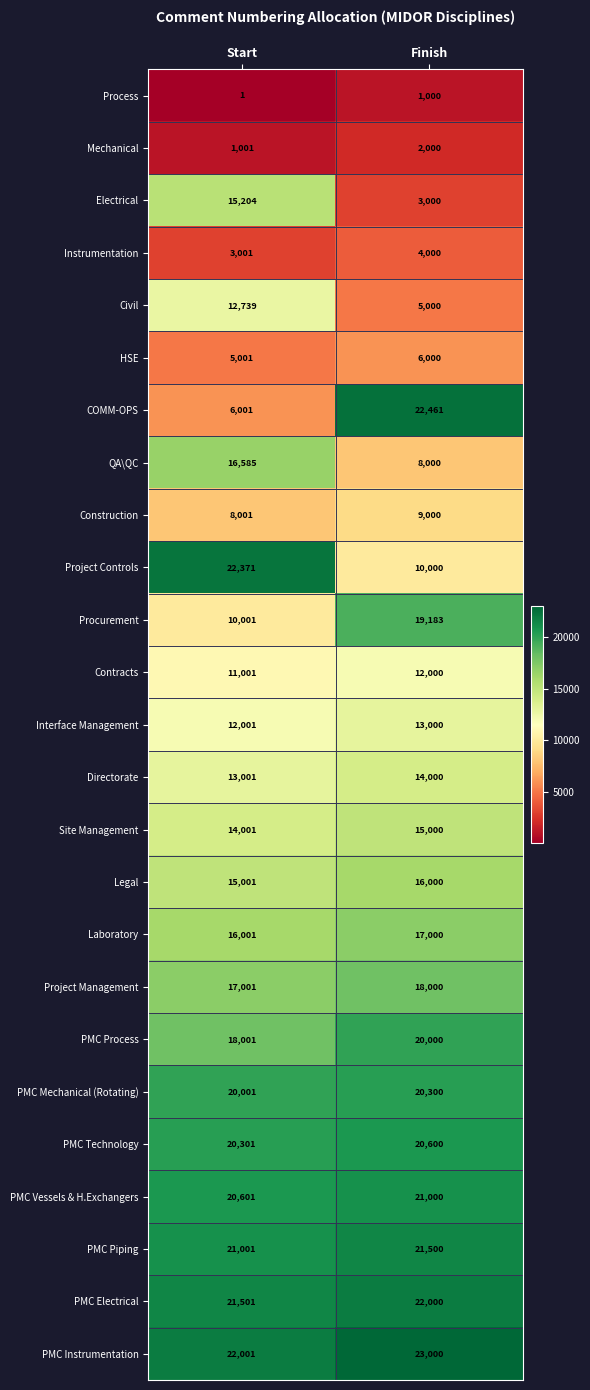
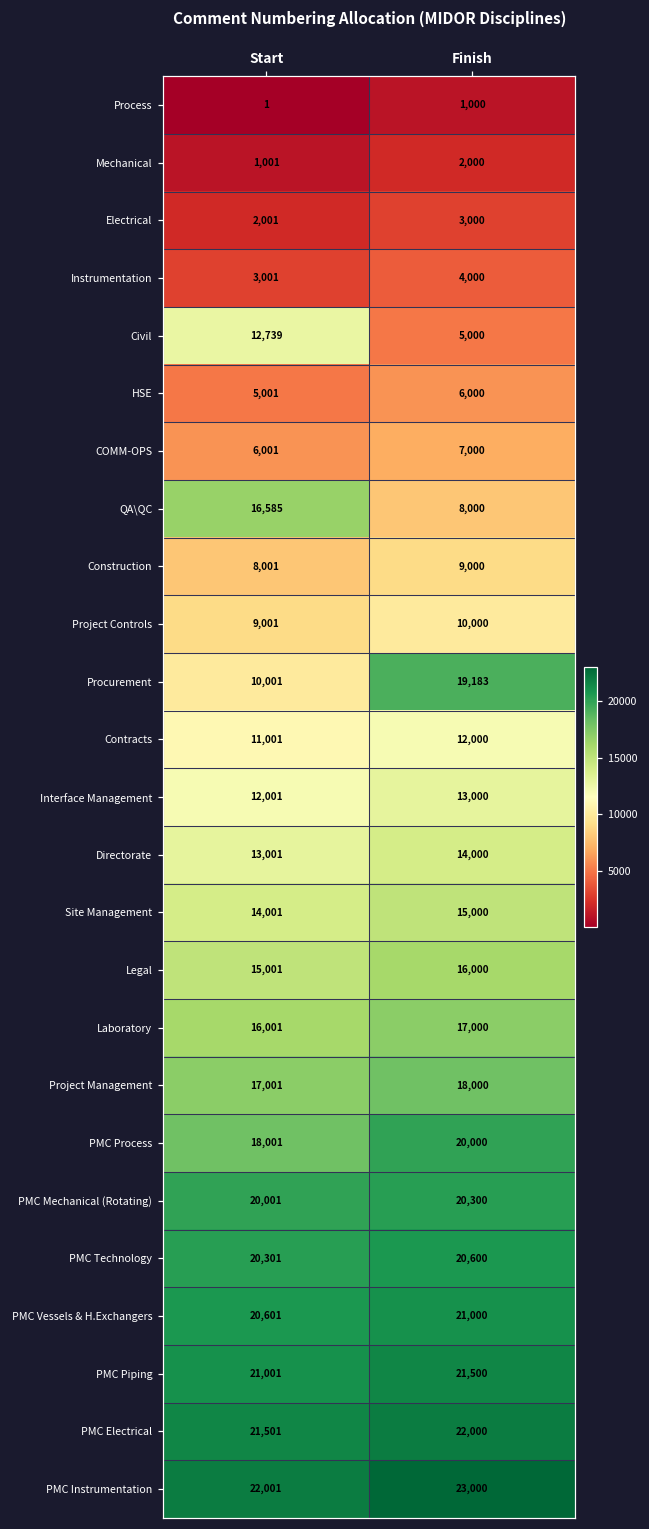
Electrical, Start: 15,204 -> 2,001
COMM-OPS, Finish: 22,461 -> 7,000
Project Controls, Start: 22,371 -> 9,001
